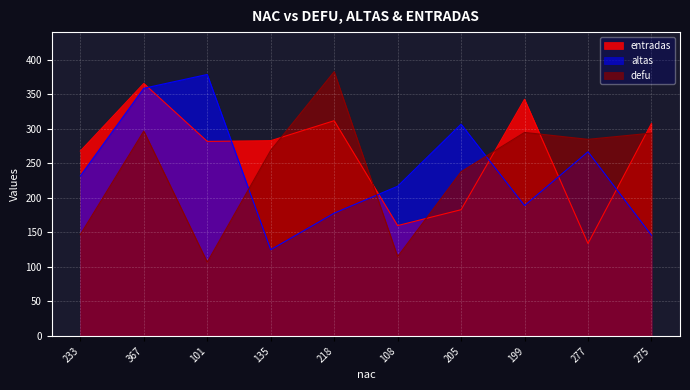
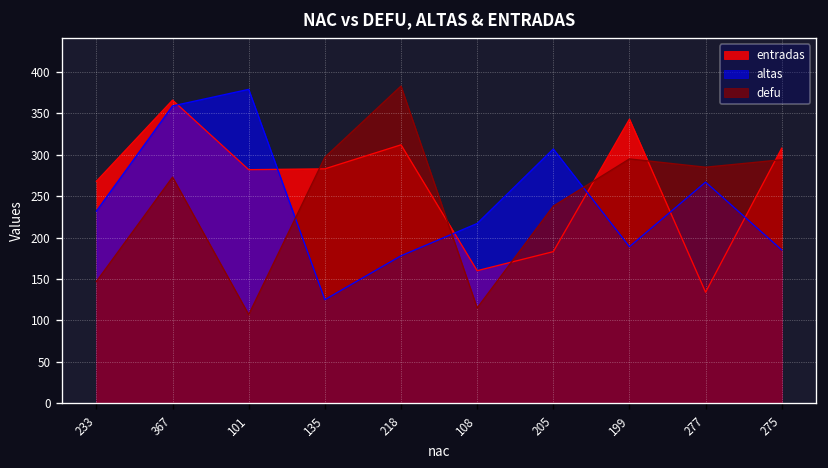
defu, 367: 300 -> 270
defu, 135: 270 -> 300
altas, 275: 150 -> 190
